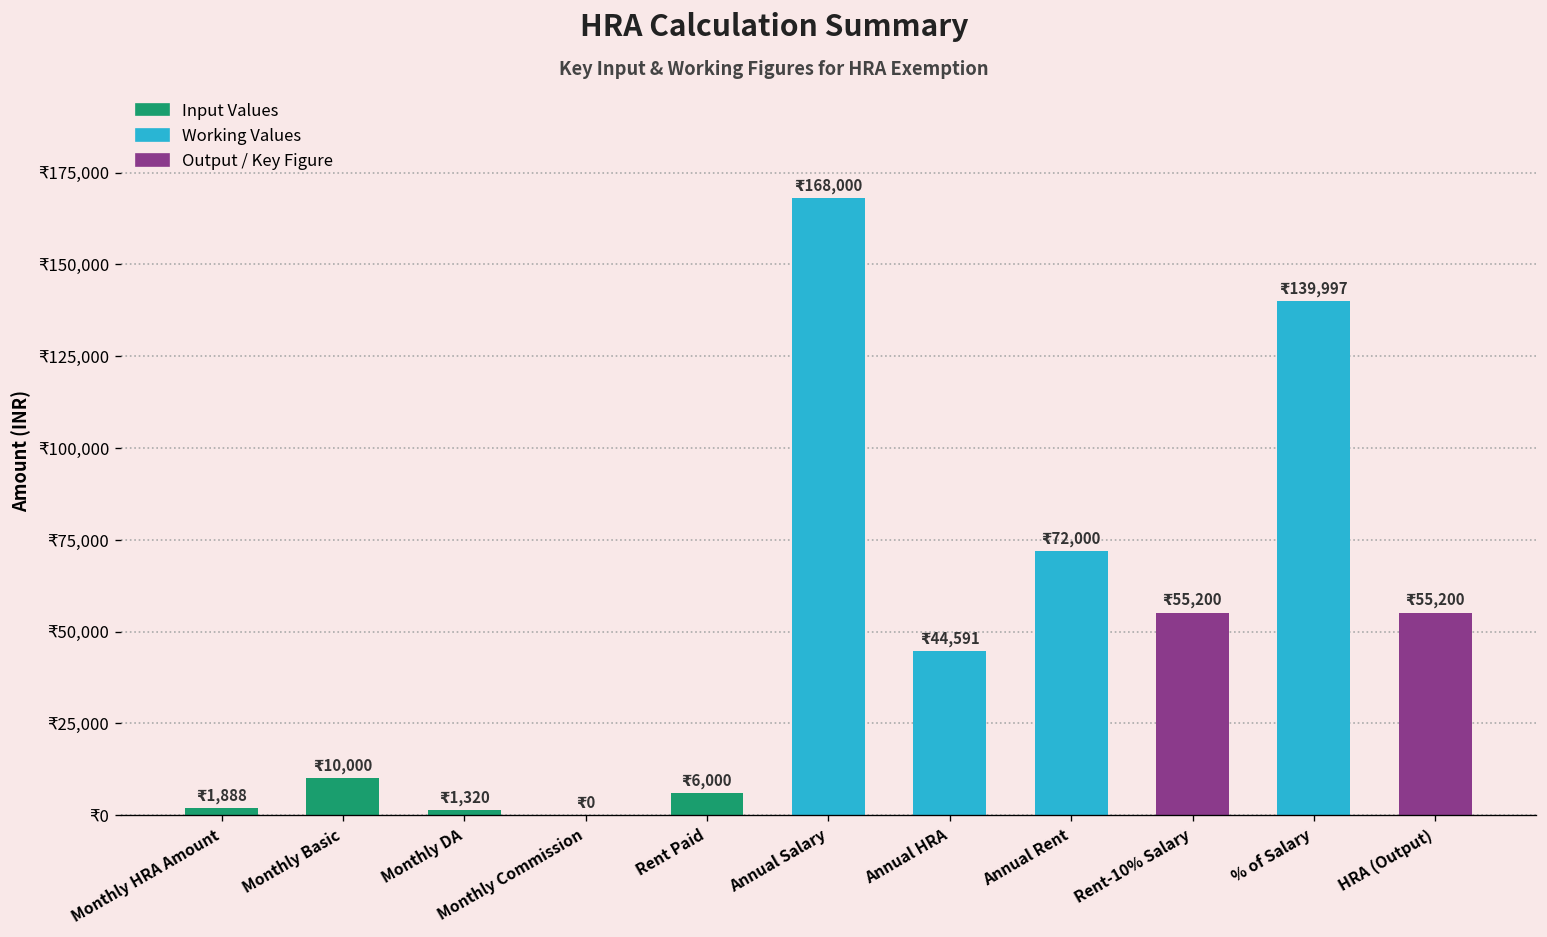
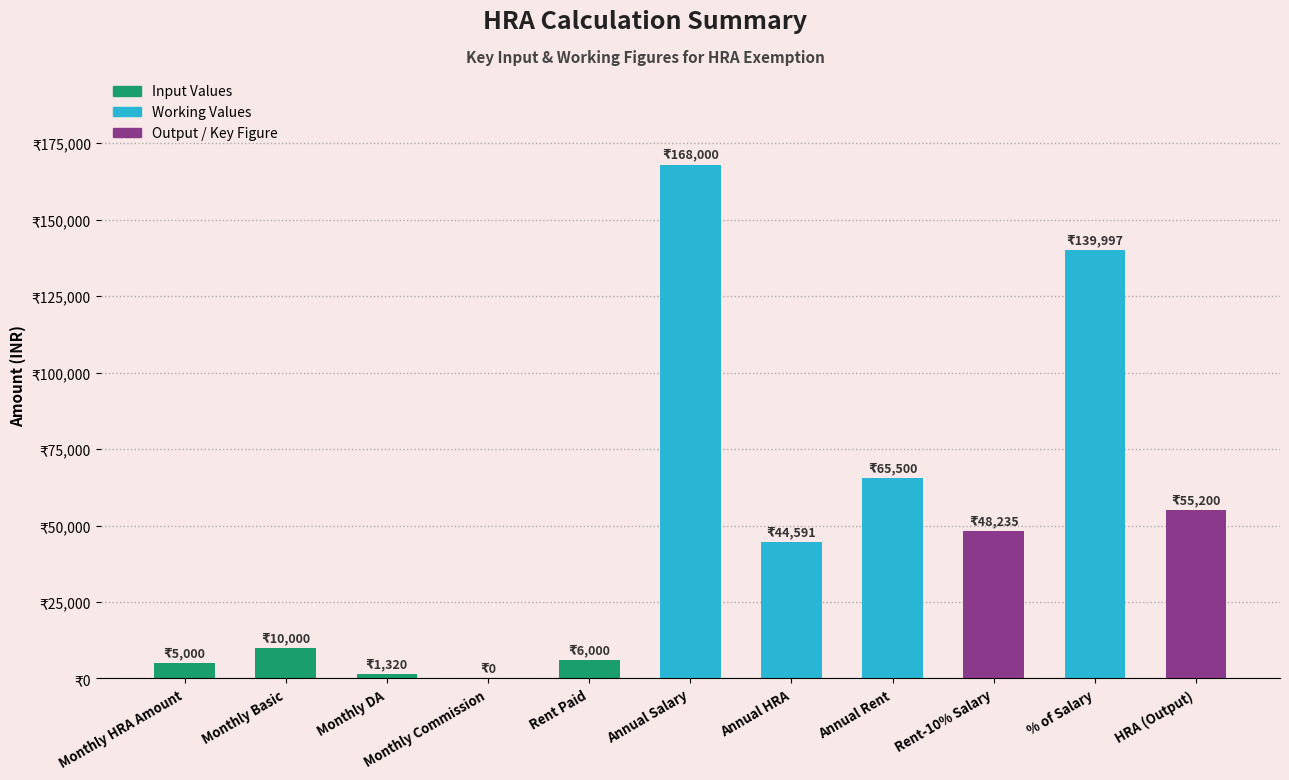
Monthly HRA Amount: 1,888 -> 5,000
Annual Rent: 72,000 -> 65,500
Rent-10% Salary: 55,200 -> 48,235
